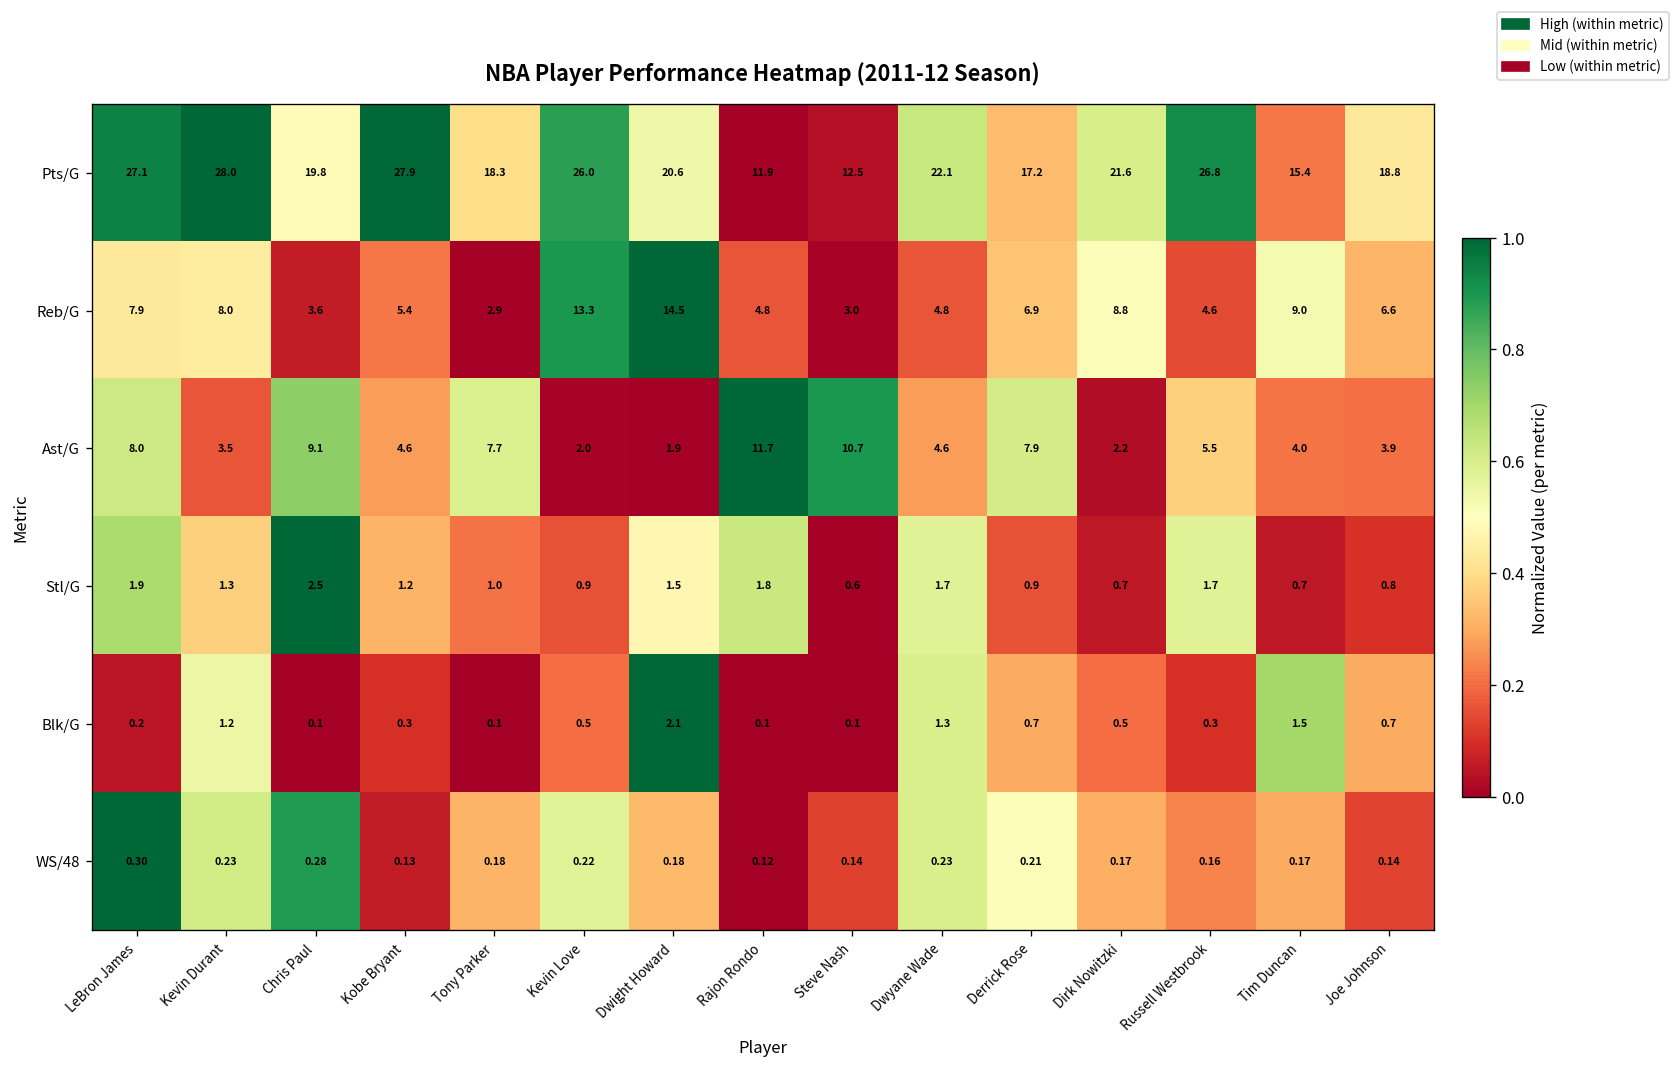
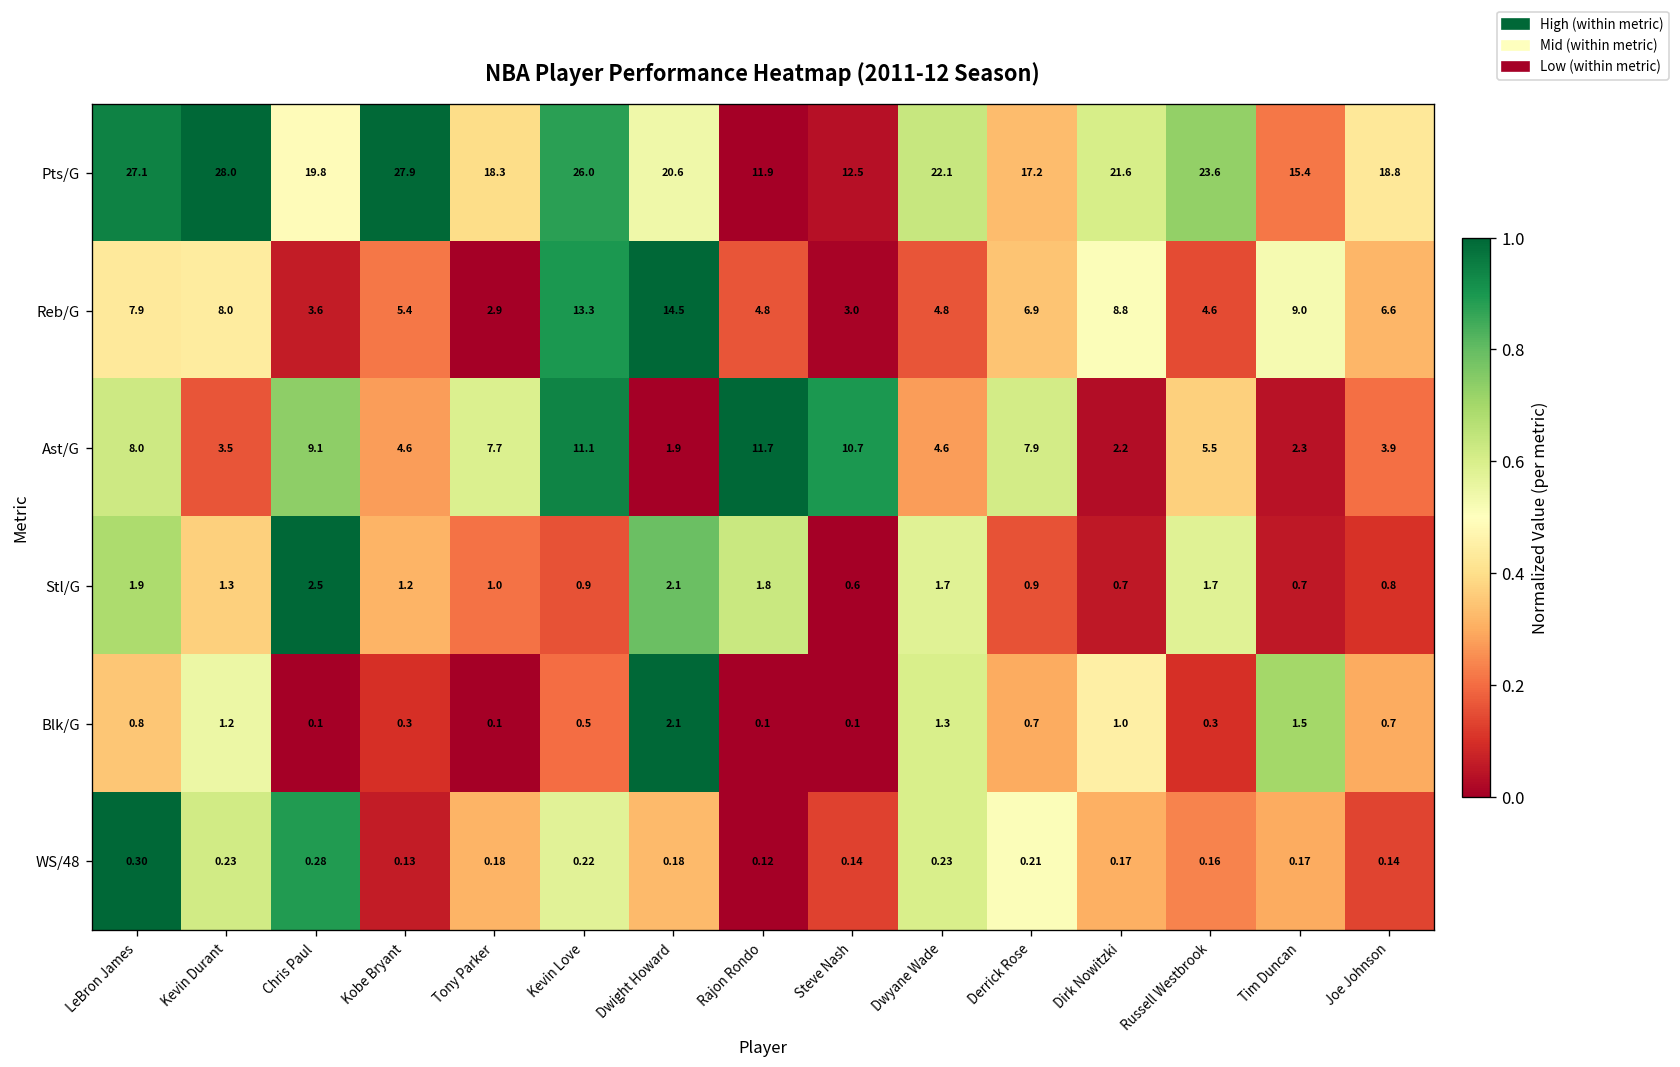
Pts/G, Russell Westbrook: 26.8 -> 23.6
Ast/G, Kevin Love: 2.0 -> 11.1
Ast/G, Tim Duncan: 4.0 -> 2.3
Stl/G, Dwight Howard: 1.5 -> 2.1
Blk/G, LeBron James: 0.2 -> 0.8
Blk/G, Dirk Nowitzki: 0.5 -> 1.0
